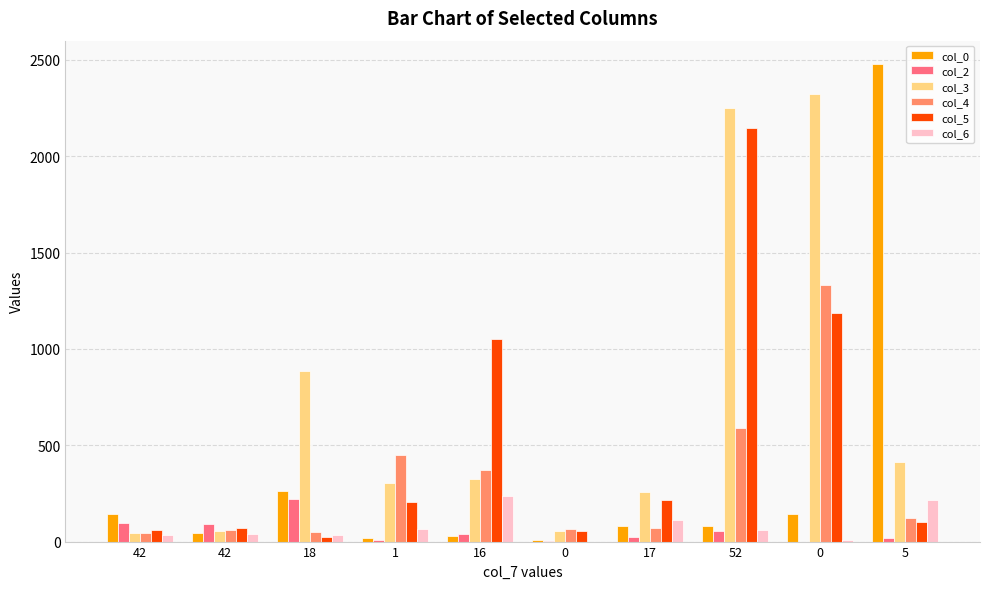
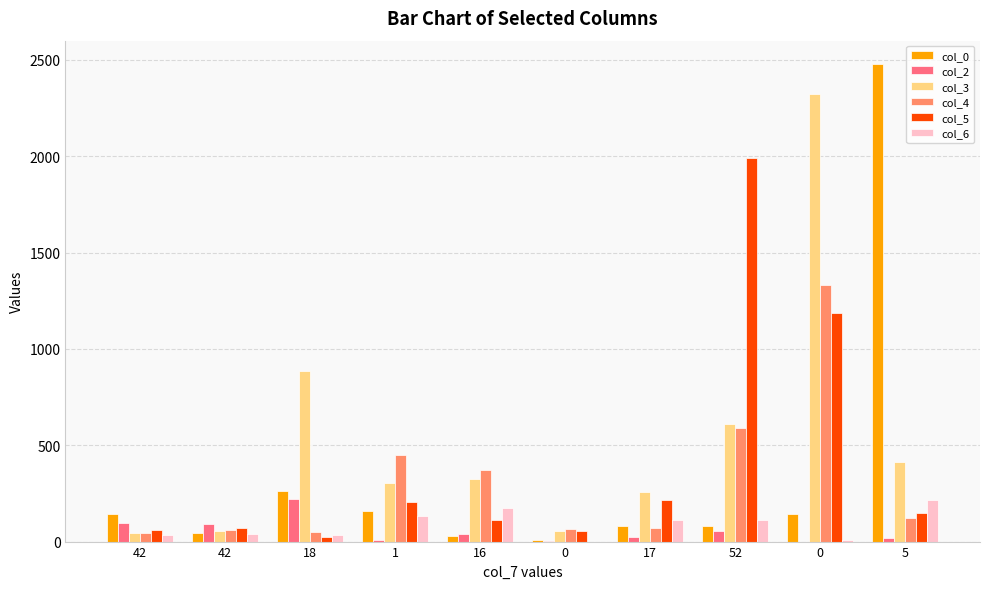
col_0, 1: 20 -> 160
col_6, 1: 60 -> 130
col_5, 16: 1050 -> 110
col_6, 16: 240 -> 170
col_3, 52: 2250 -> 610
col_5, 52: 2150 -> 1990
col_6, 52: 60 -> 110
col_5, 5: 100 -> 150
